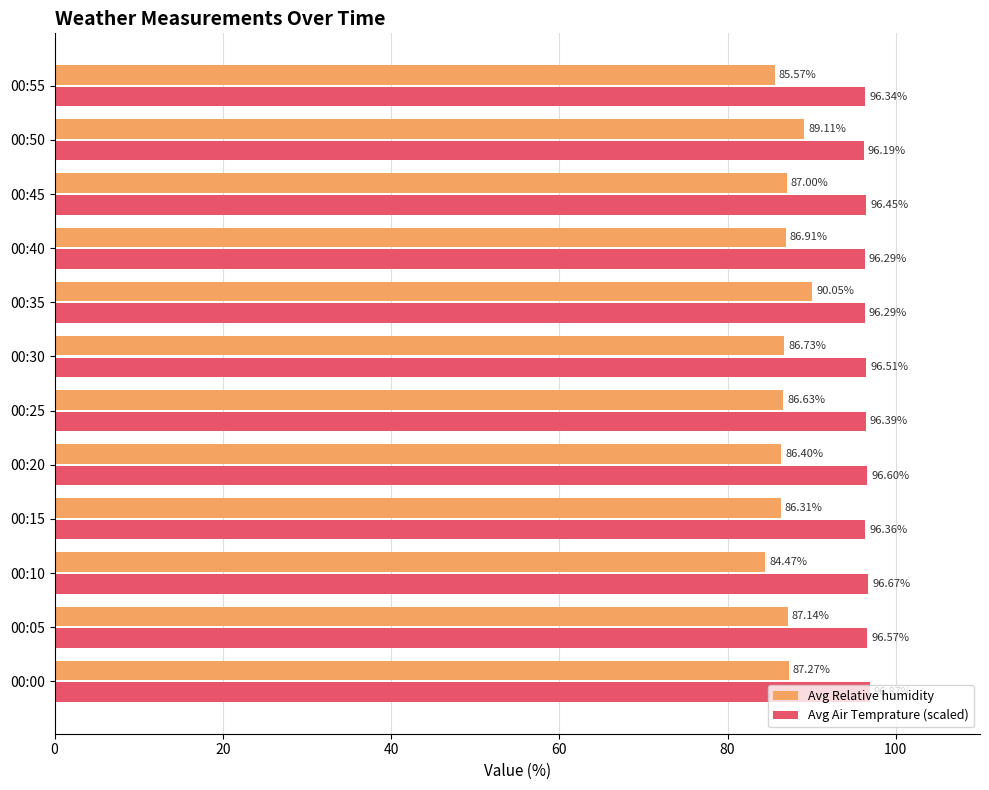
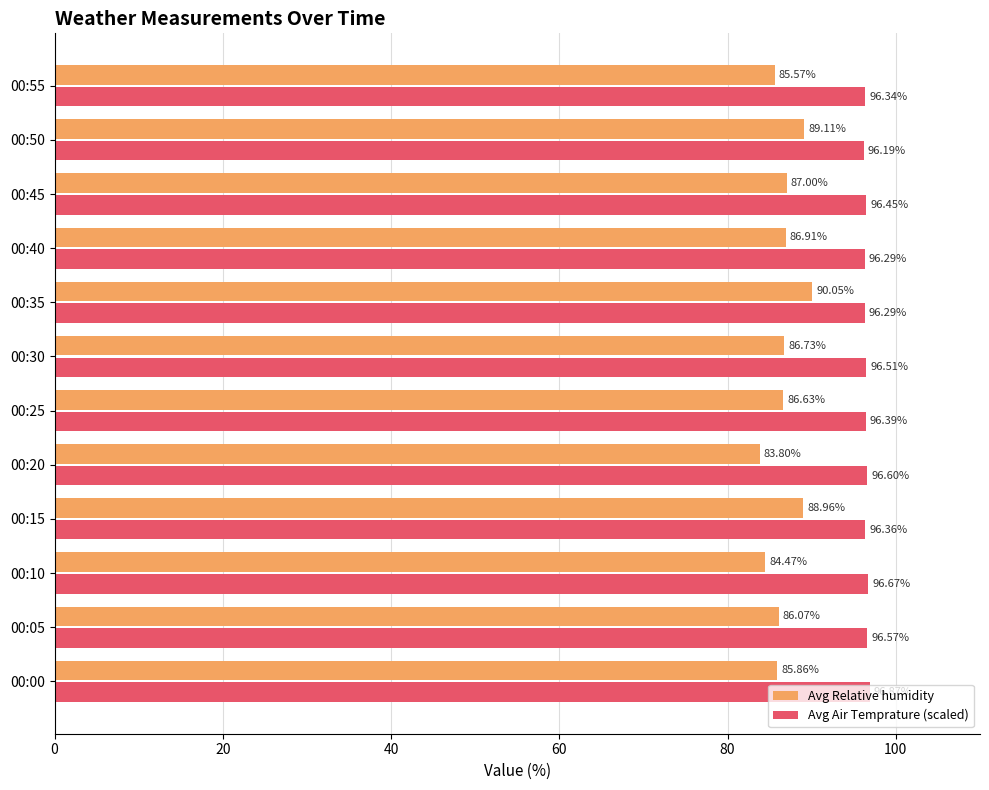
Avg Relative humidity, 00:20: 86.40% -> 83.80%
Avg Relative humidity, 00:15: 86.31% -> 88.96%
Avg Relative humidity, 00:05: 87.14% -> 86.07%
Avg Relative humidity, 00:00: 87.27% -> 85.86%
